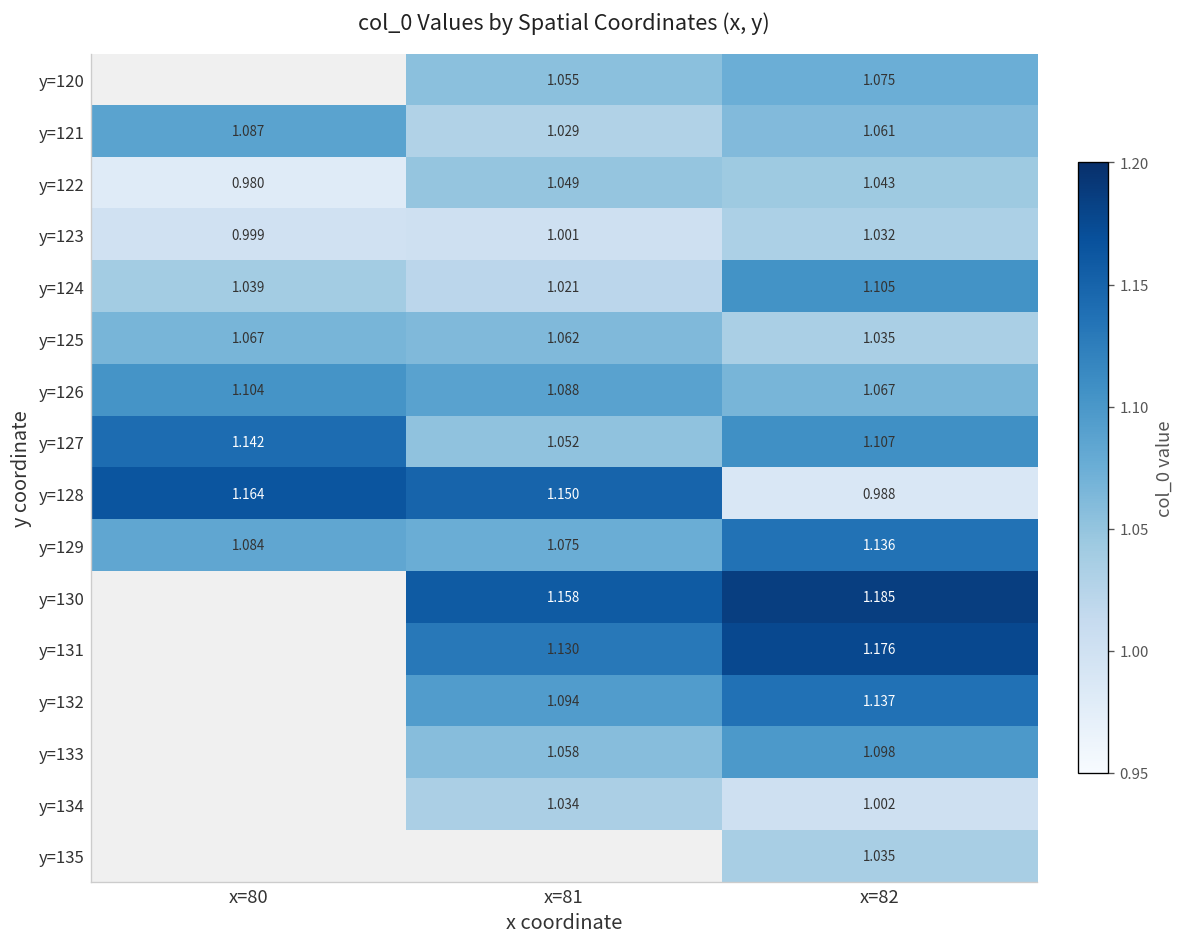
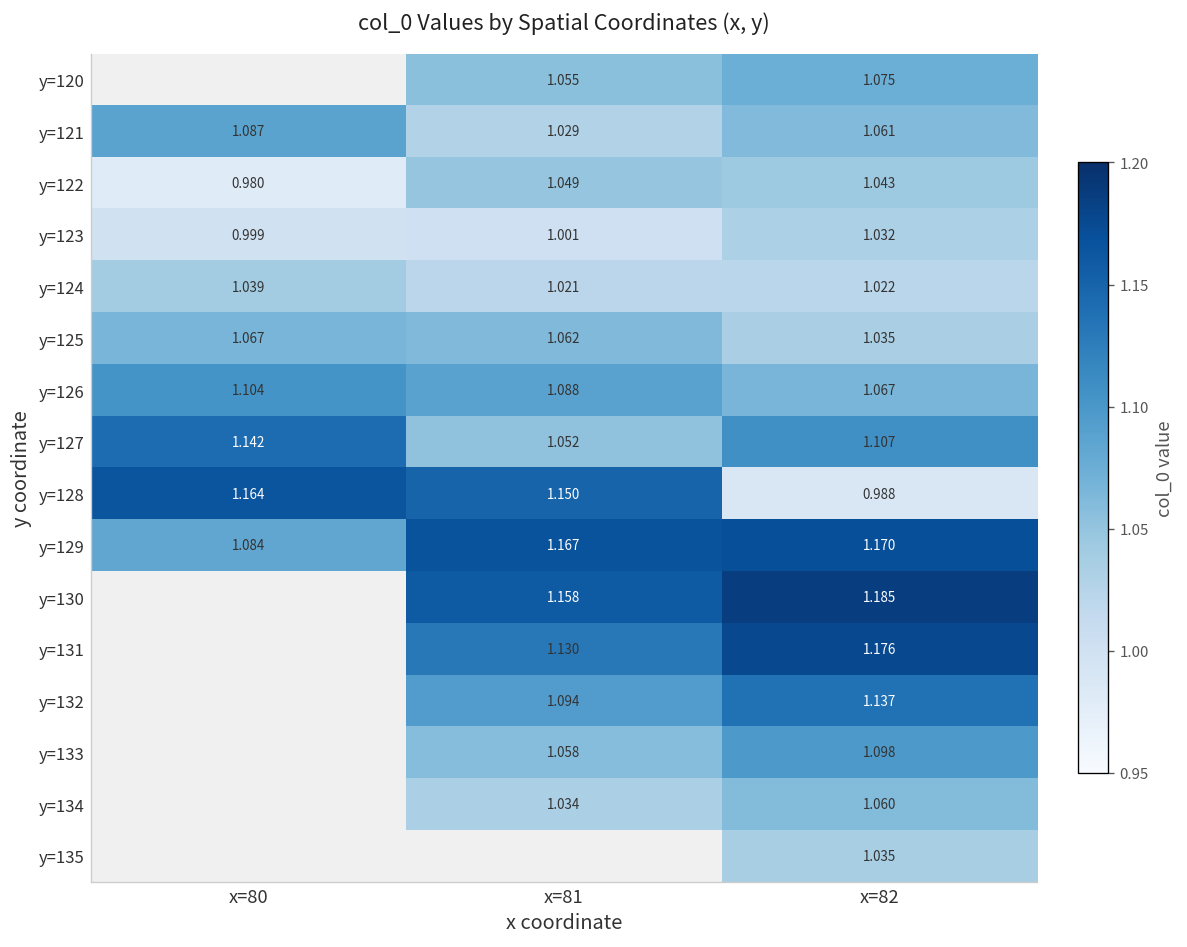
y=124, x=82: 1.105 -> 1.022
y=129, x=81: 1.075 -> 1.167
y=129, x=82: 1.136 -> 1.170
y=134, x=82: 1.002 -> 1.060
